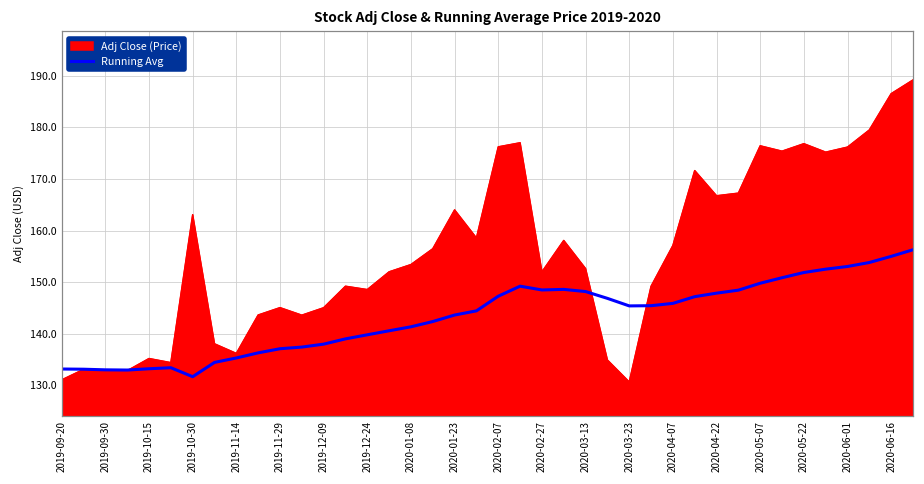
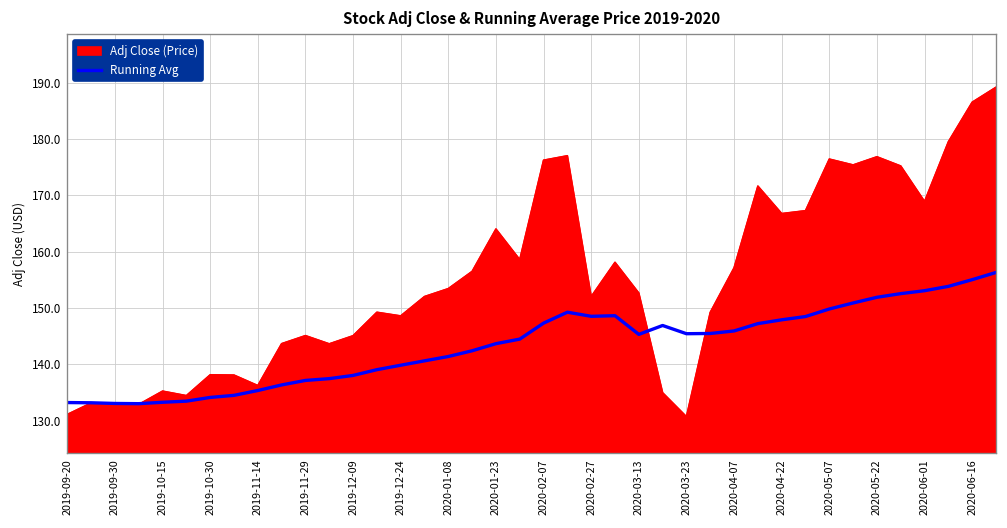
Adj Close (Price), 2019-10-30: 163 -> 138
Running Avg, 2019-10-30: 132 -> 134
Running Avg, 2020-03-13: 148 -> 145
Adj Close (Price), 2020-06-01: 176 -> 169
